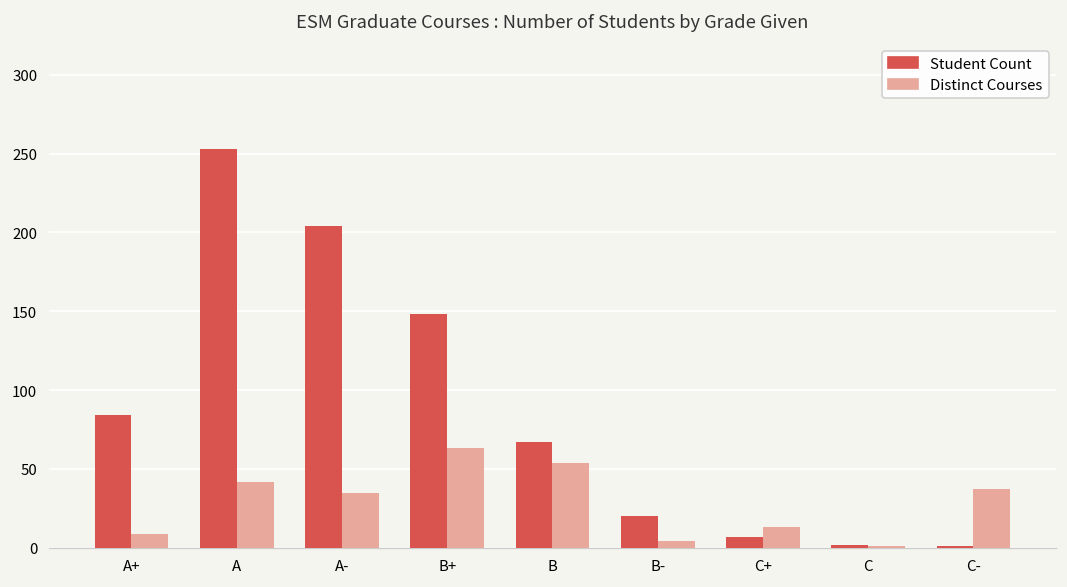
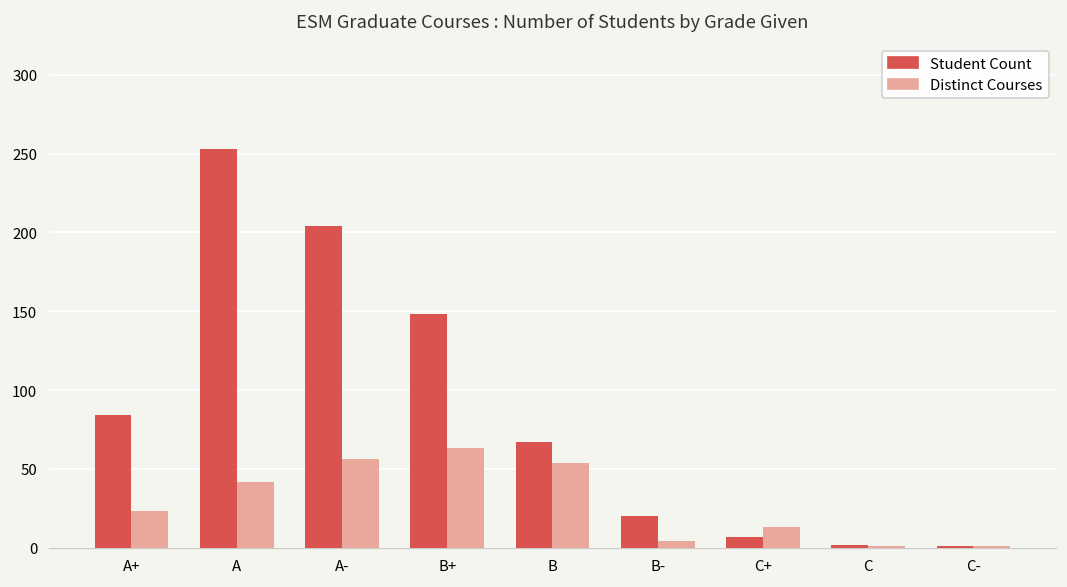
Distinct Courses, A+: 9 -> 23
Distinct Courses, A-: 35 -> 56
Distinct Courses, C-: 37 -> 1
